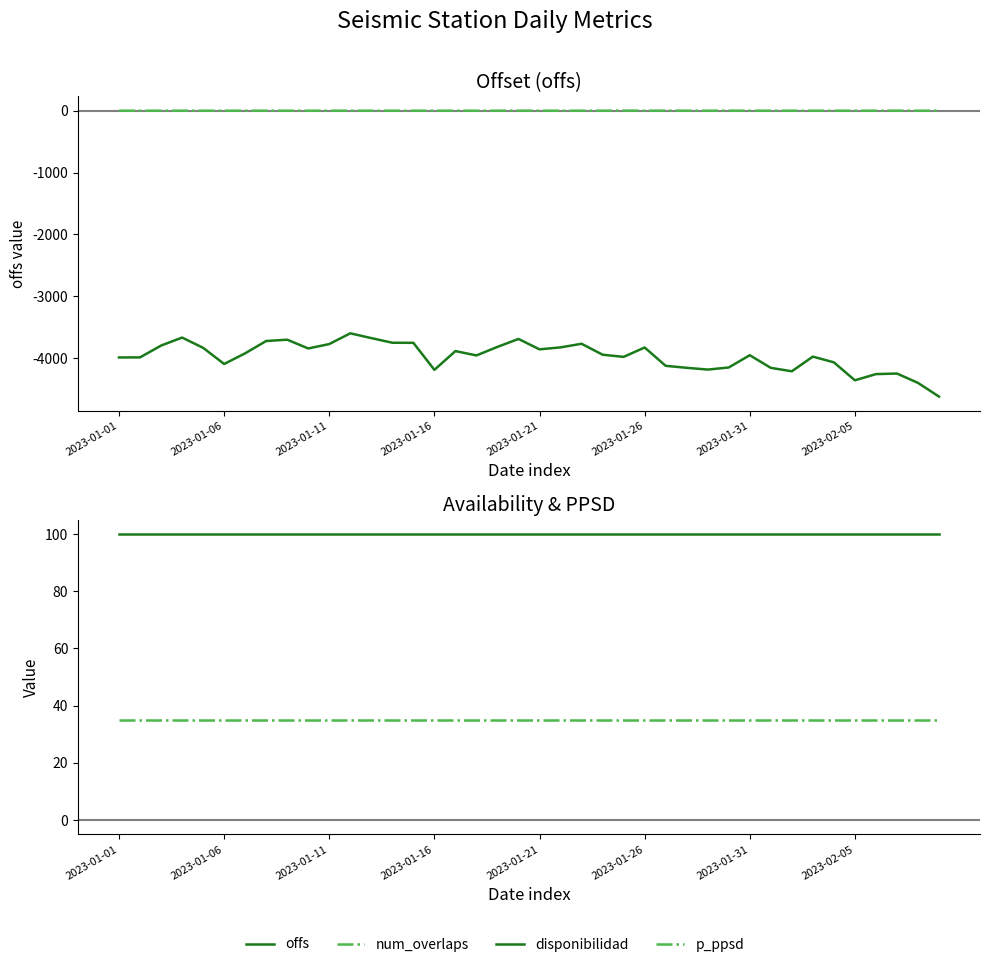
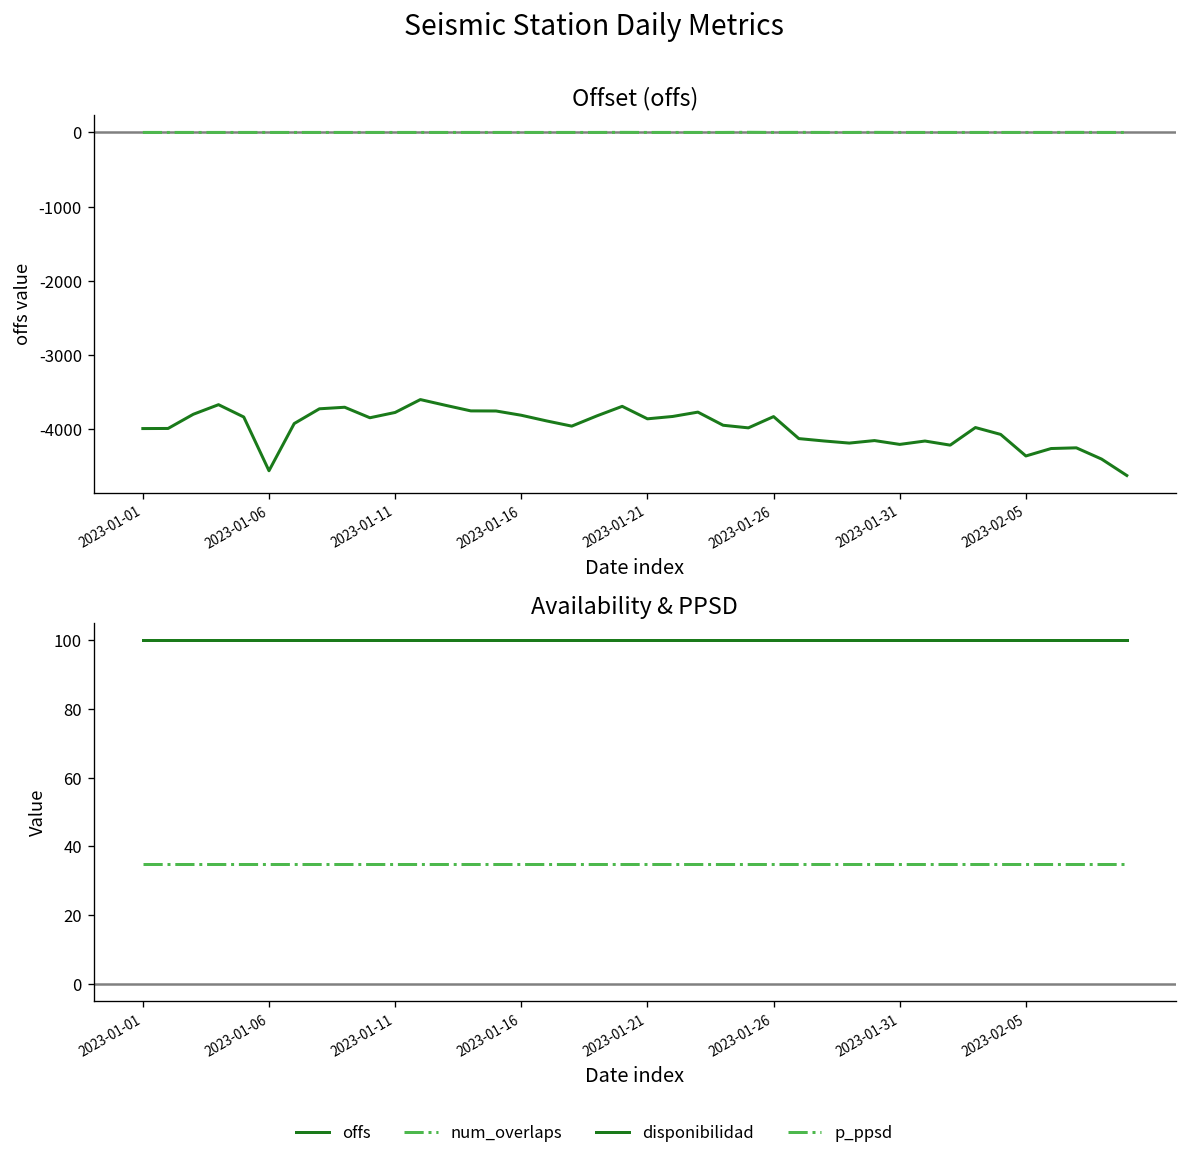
Offset (offs), offs, 2023-01-06: -4100 -> -4600
Offset (offs), offs, 2023-01-16: -4200 -> -3800
Offset (offs), offs, 2023-01-31: -4000 -> -4200
